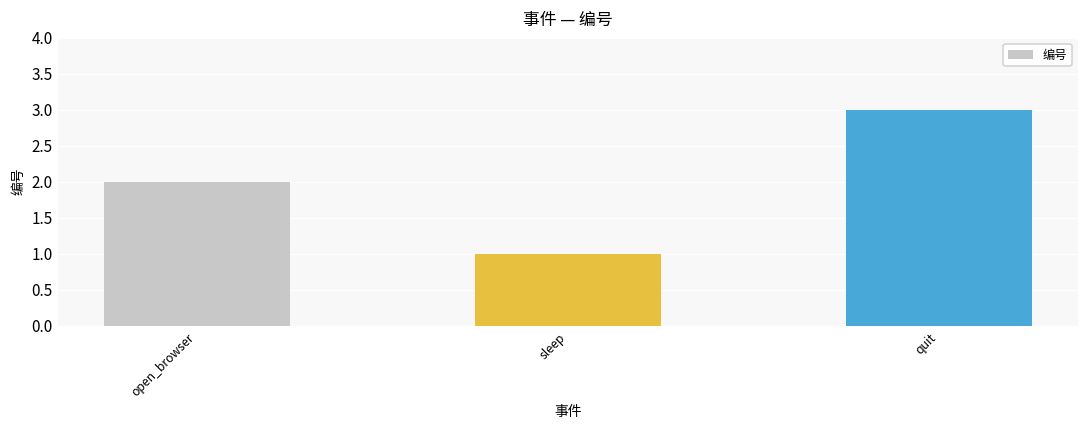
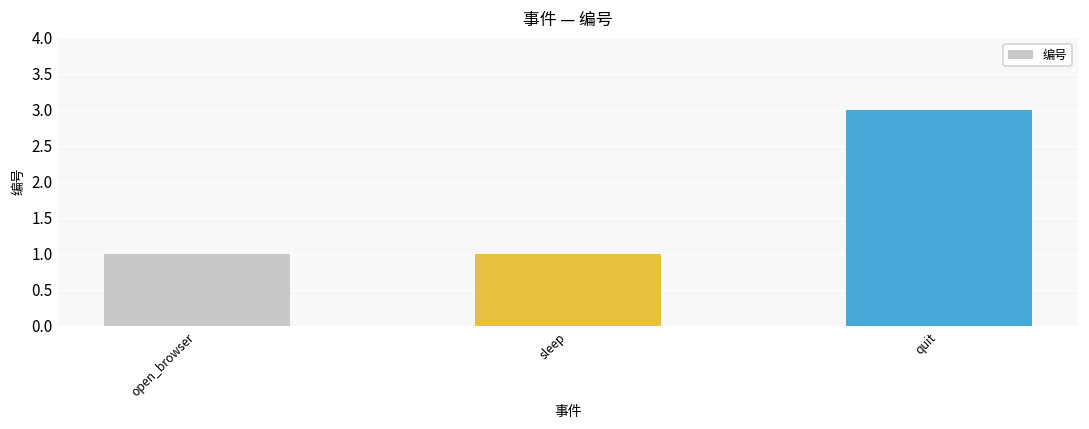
open_browser: 2 -> 1
